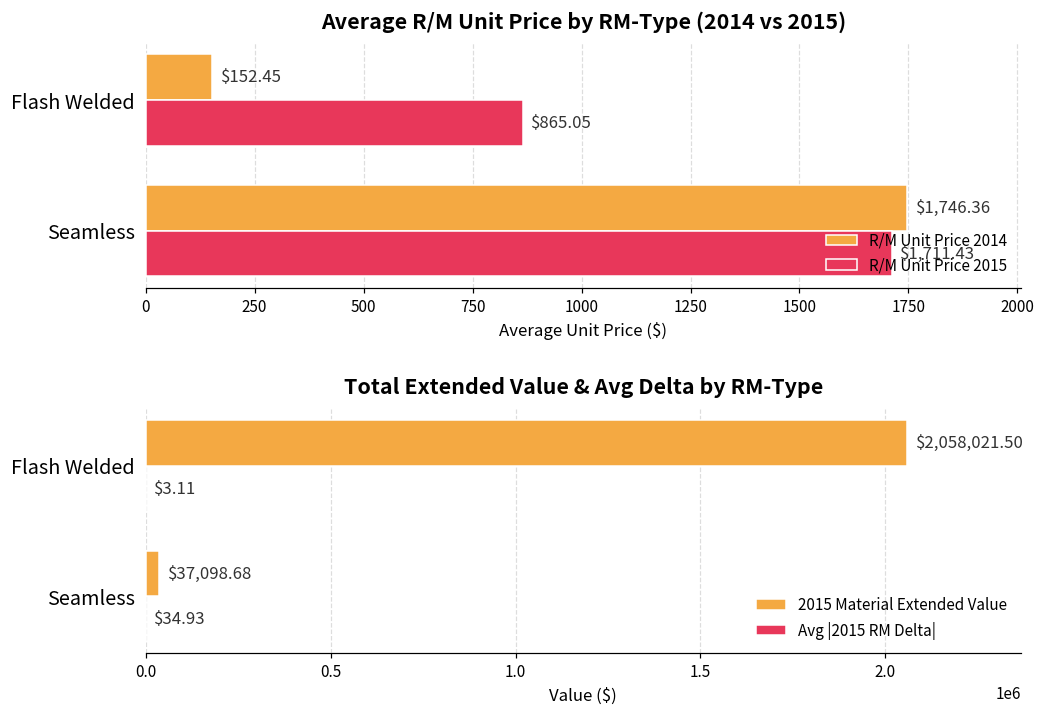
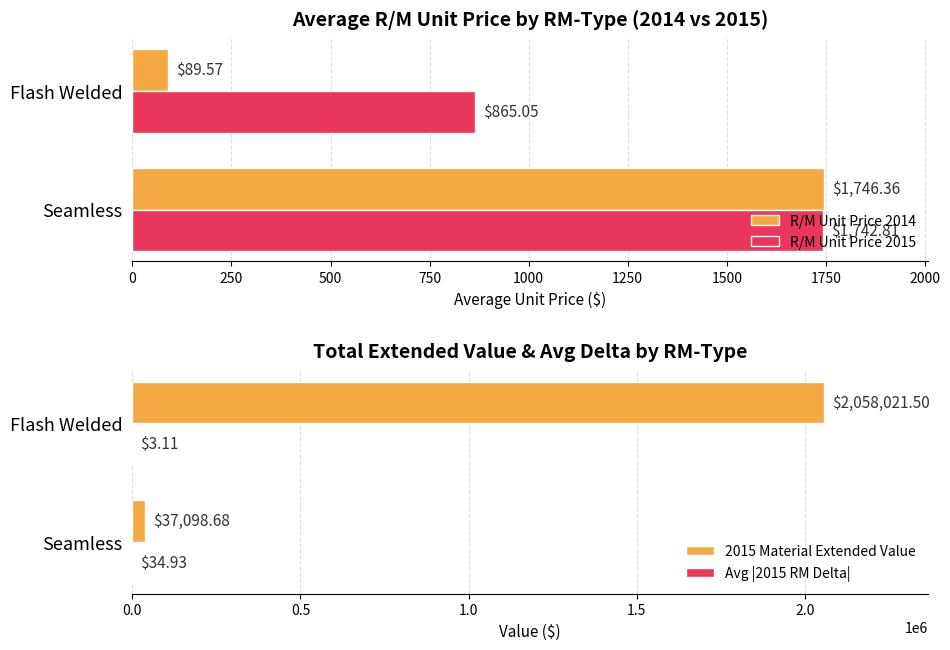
Average R/M Unit Price by RM-Type (2014 vs 2015), R/M Unit Price 2014, Flash Welded: $152.45 -> $89.57
Average R/M Unit Price by RM-Type (2014 vs 2015), R/M Unit Price 2015, Seamless: $1,711.43 -> $1,742.81
